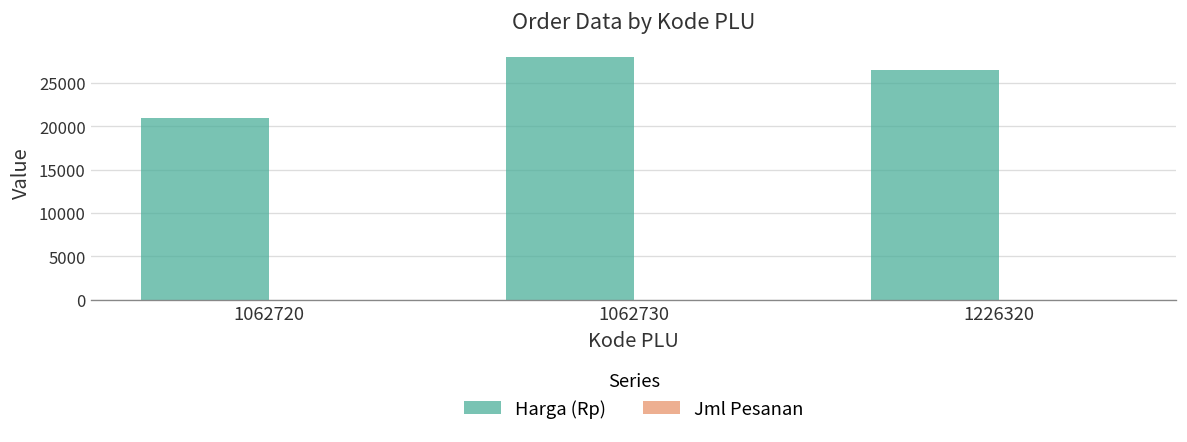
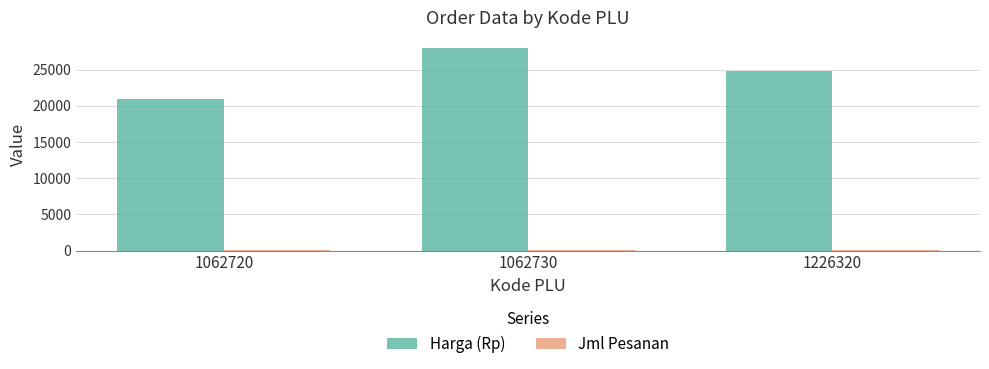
Harga (Rp), 1226320: 27000 -> 25000
